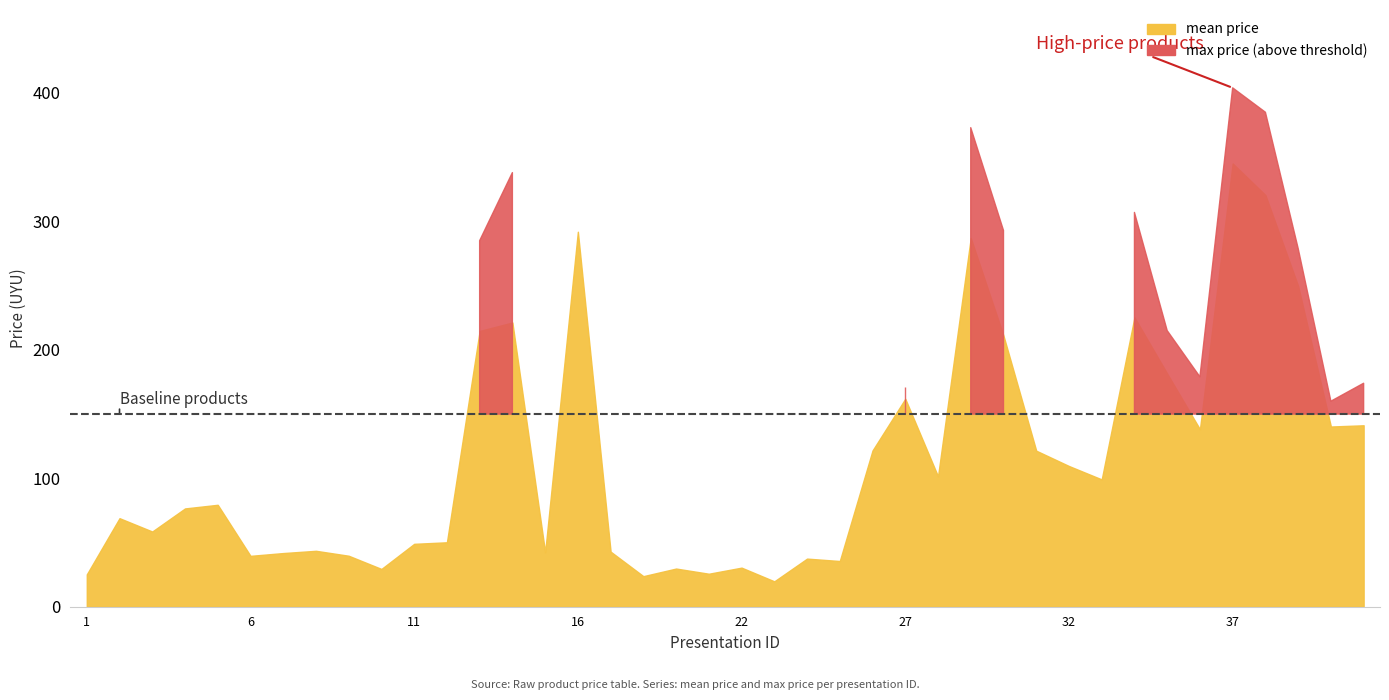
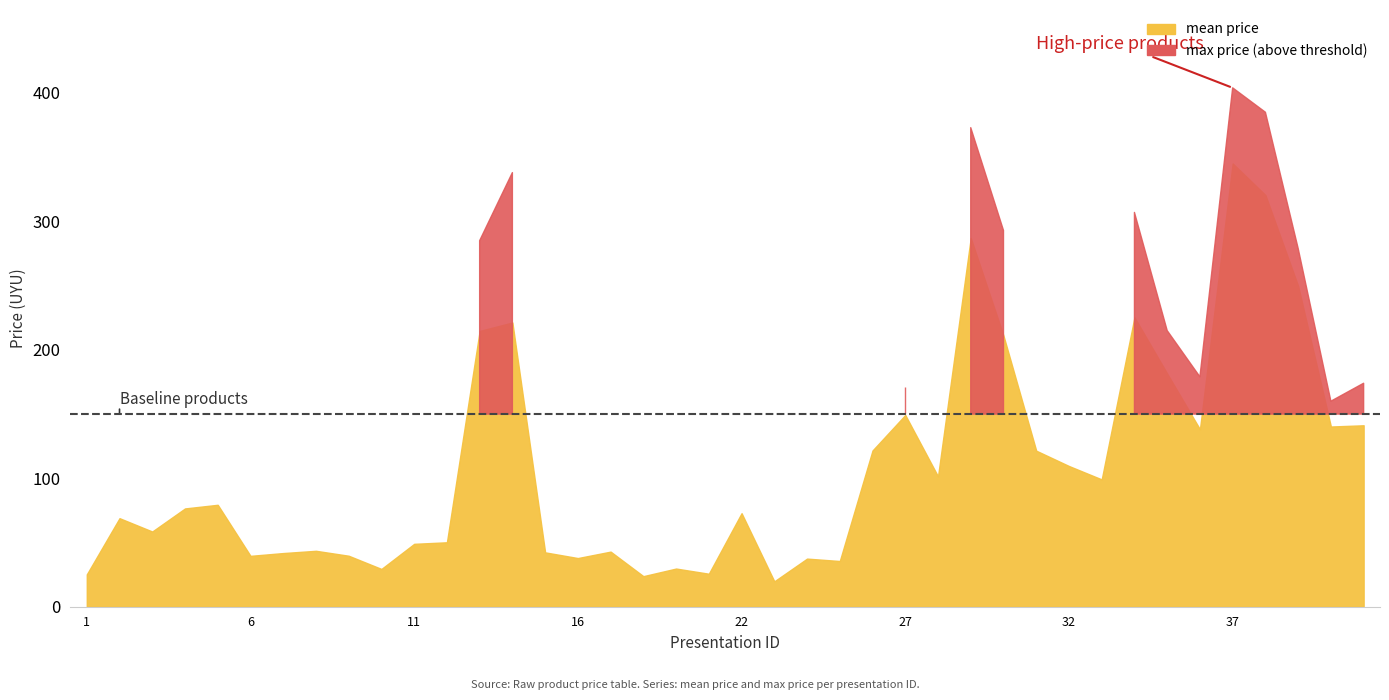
16: 292 -> 38
22: 30 -> 73
27: 162 -> 149
